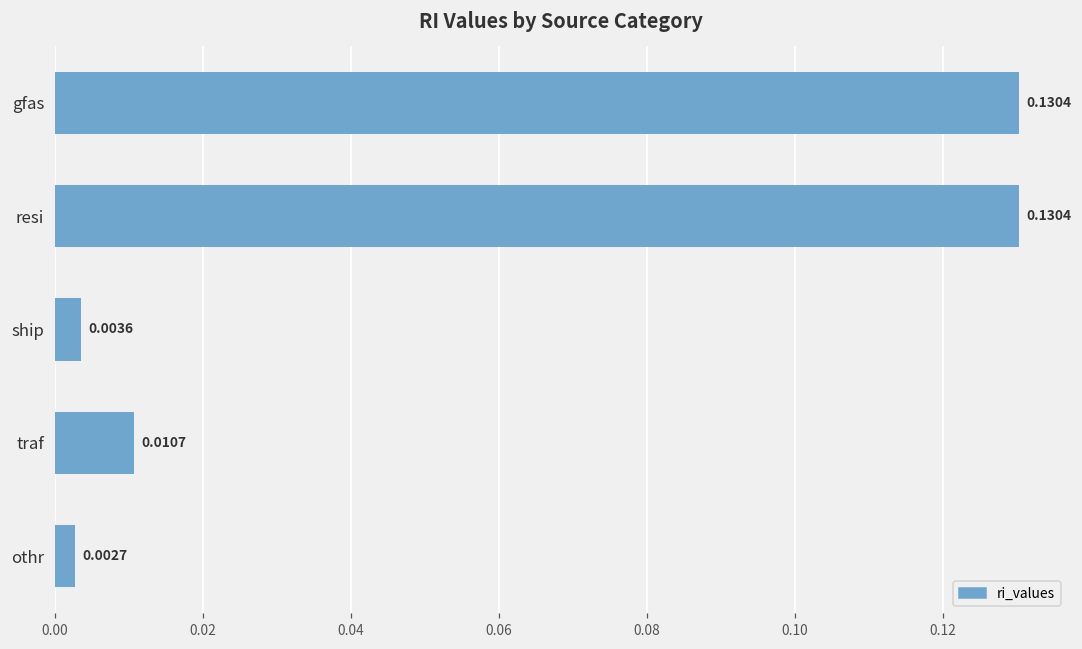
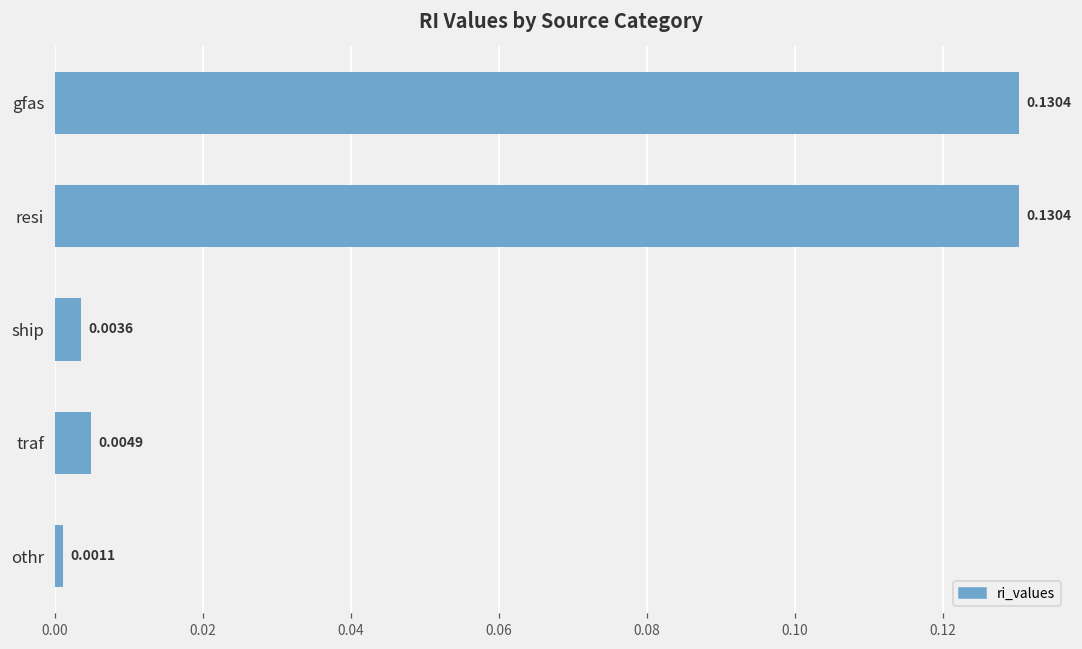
traf: 0.0107 -> 0.0049
othr: 0.0027 -> 0.0011
